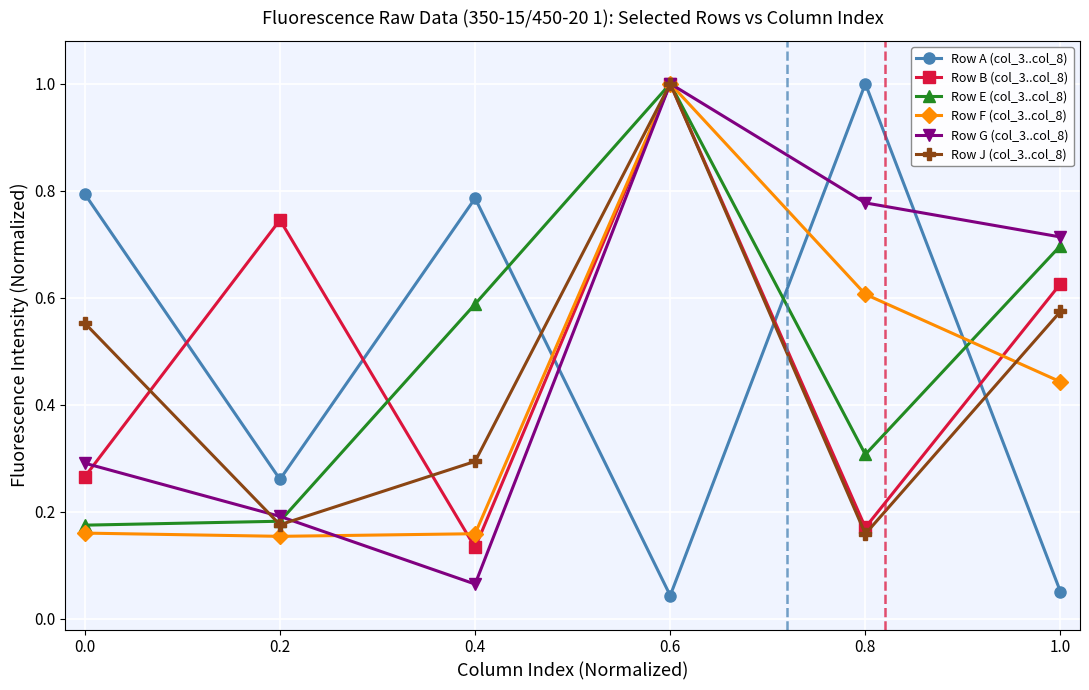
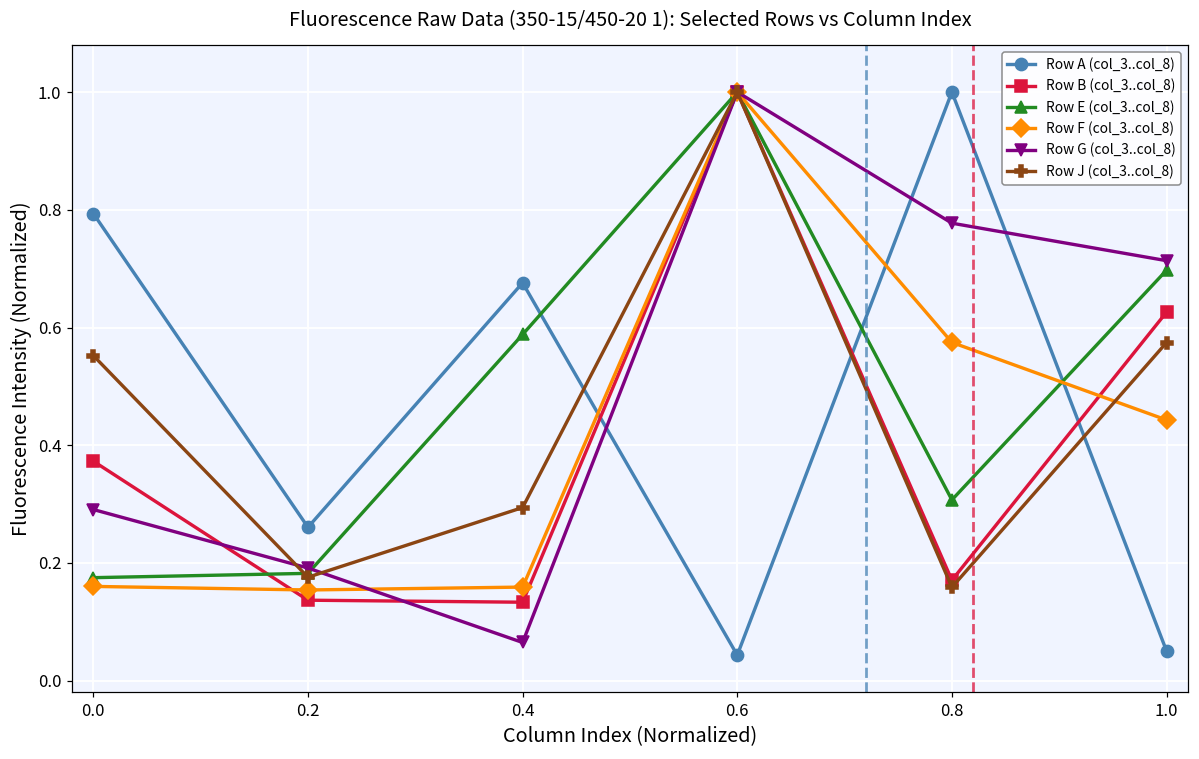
Row B (col_3..col_8), 0.0: 0.27 -> 0.37
Row B (col_3..col_8), 0.2: 0.75 -> 0.14
Row A (col_3..col_8), 0.4: 0.79 -> 0.68
Row F (col_3..col_8), 0.8: 0.61 -> 0.57
